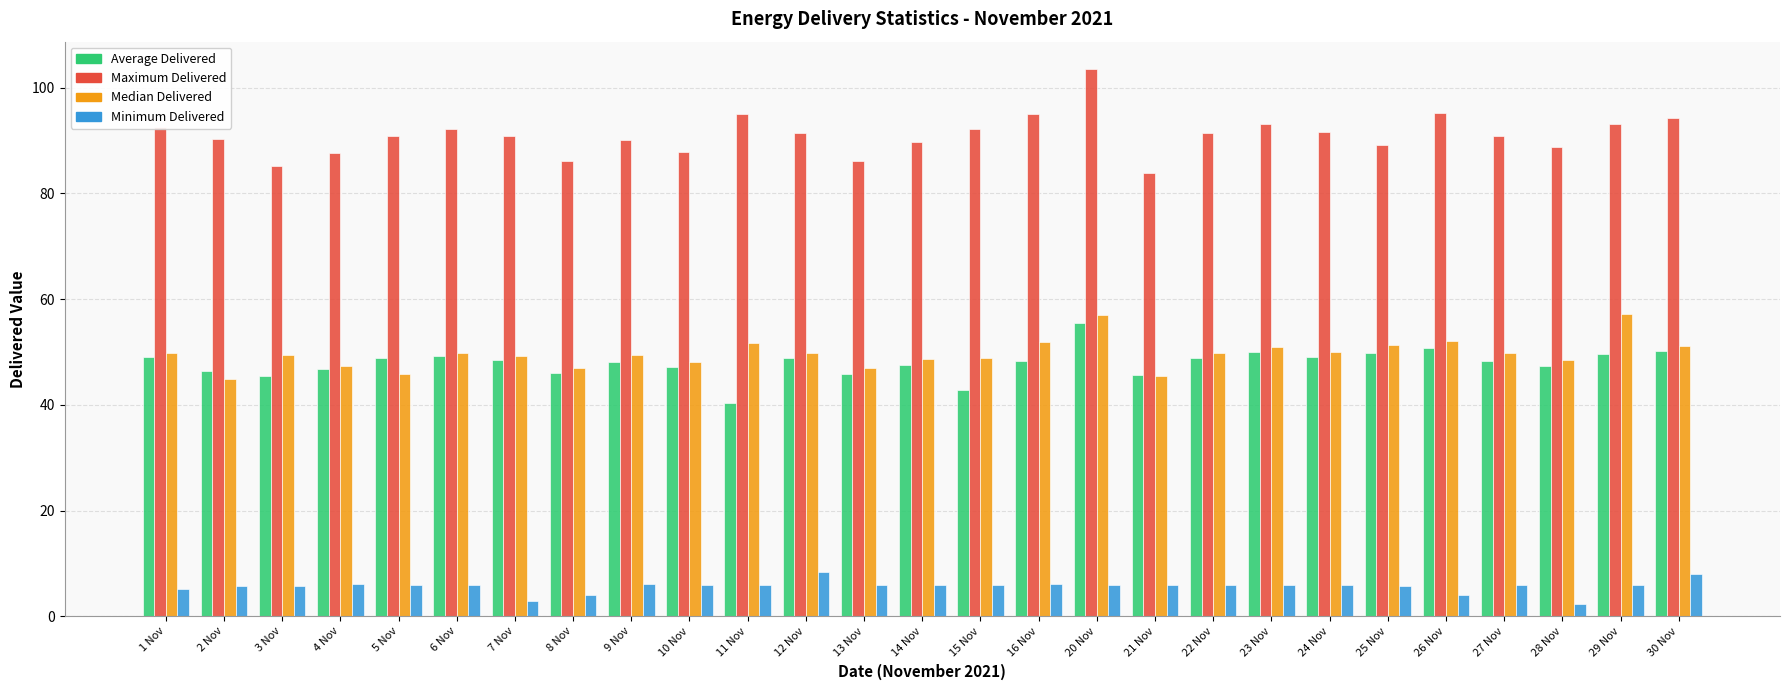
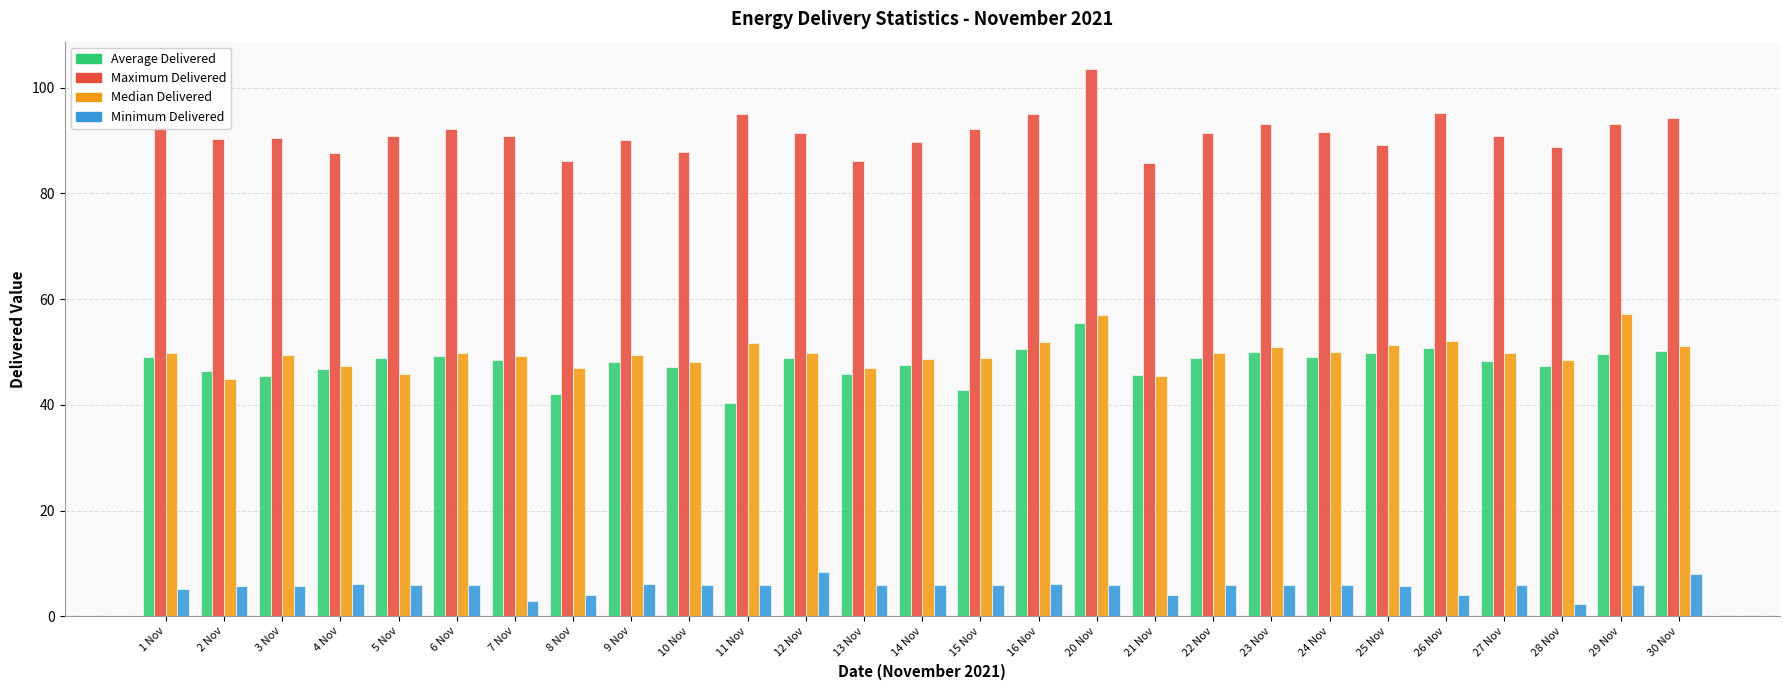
Maximum Delivered, 3 Nov: 85 -> 90
Average Delivered, 8 Nov: 46 -> 42
Average Delivered, 16 Nov: 48 -> 51
Maximum Delivered, 21 Nov: 84 -> 86
Minimum Delivered, 21 Nov: 6 -> 4
